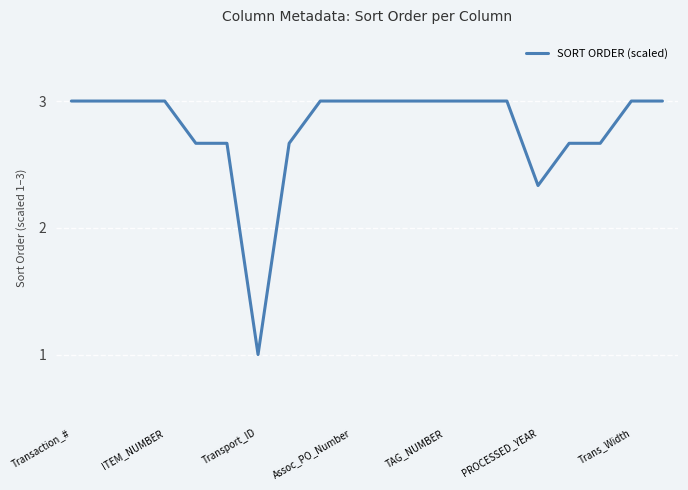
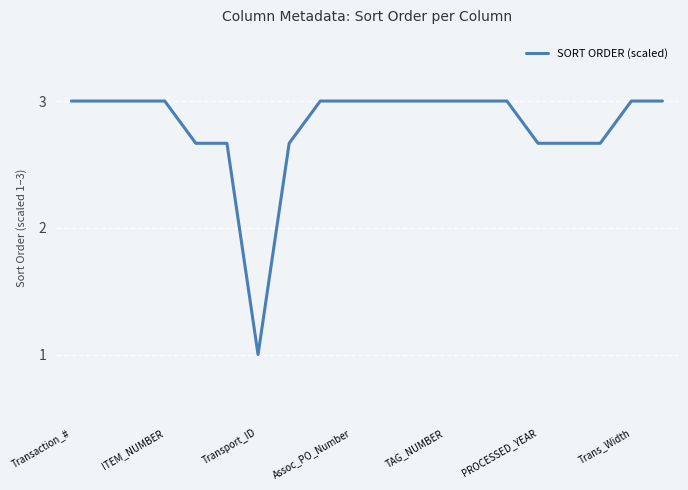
PROCESSED_YEAR: 2.33 -> 2.67
